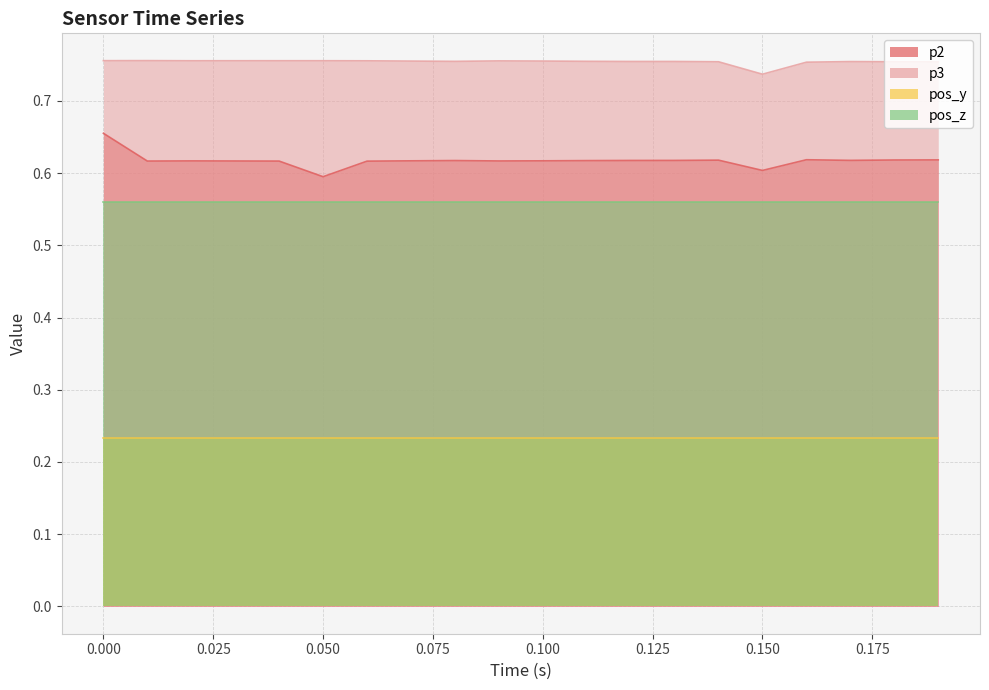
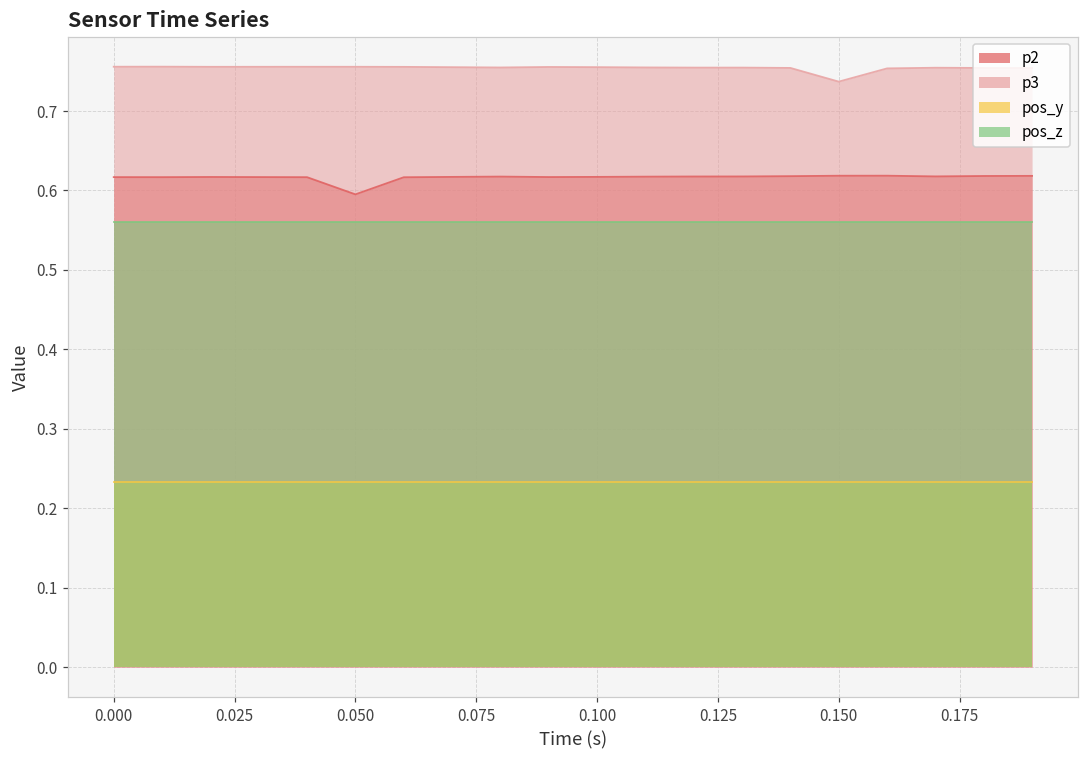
p2, 0.000: 0.66 -> 0.62
p2, 0.150: 0.60 -> 0.62
